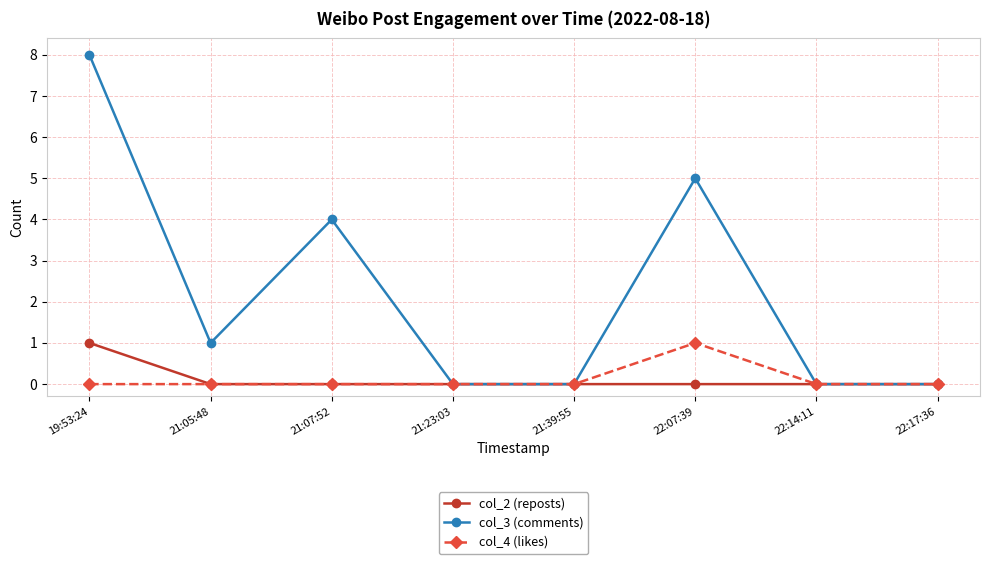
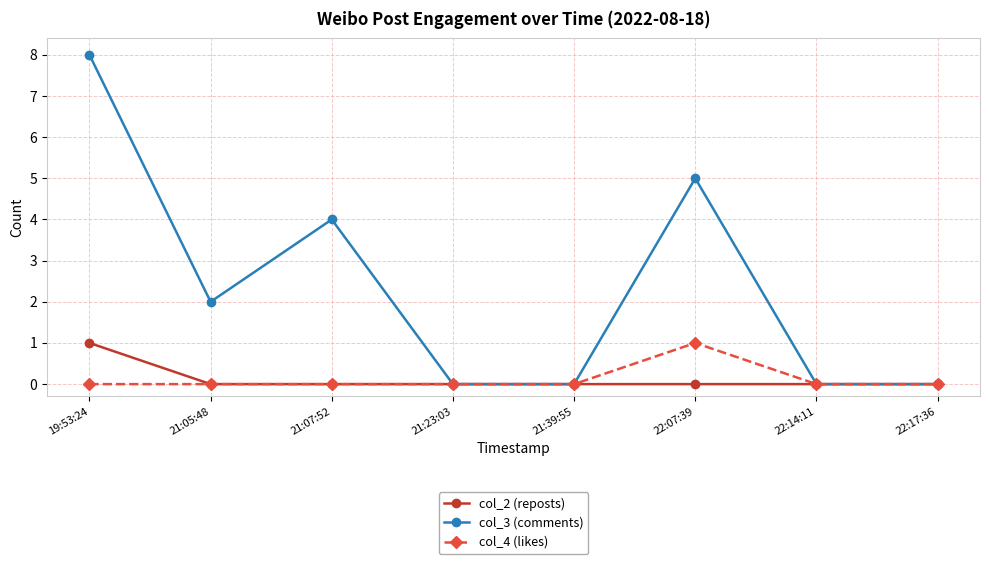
col_3 (comments), 21:05:48: 1 -> 2
